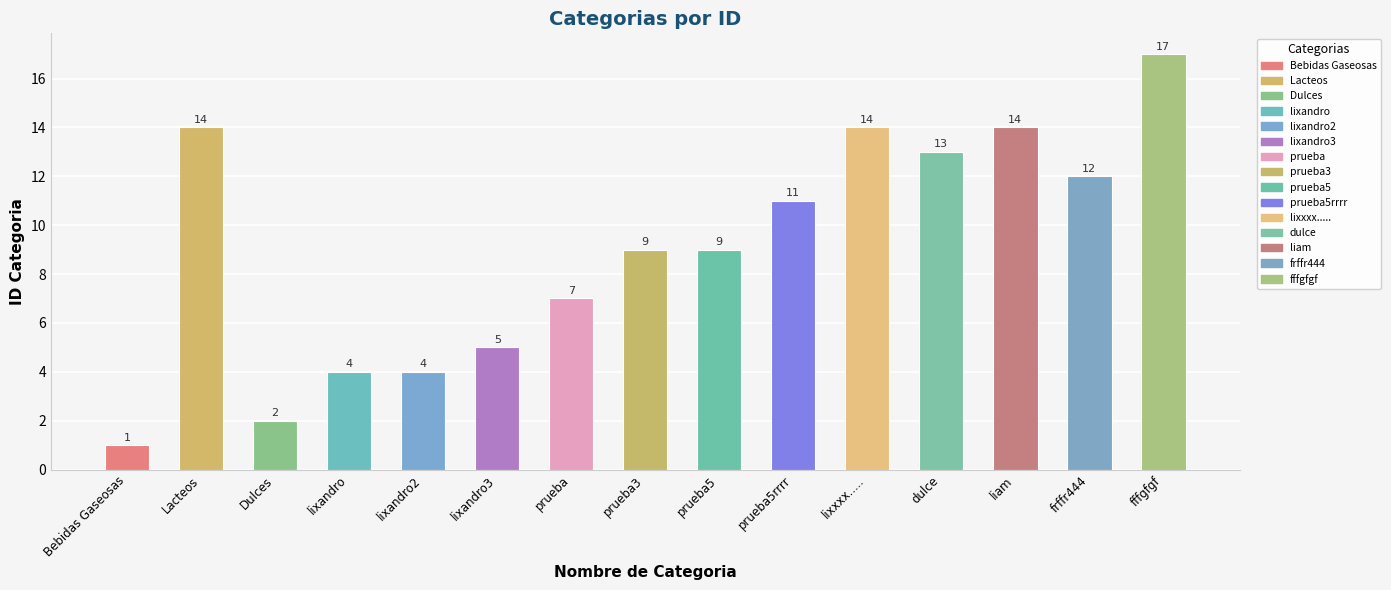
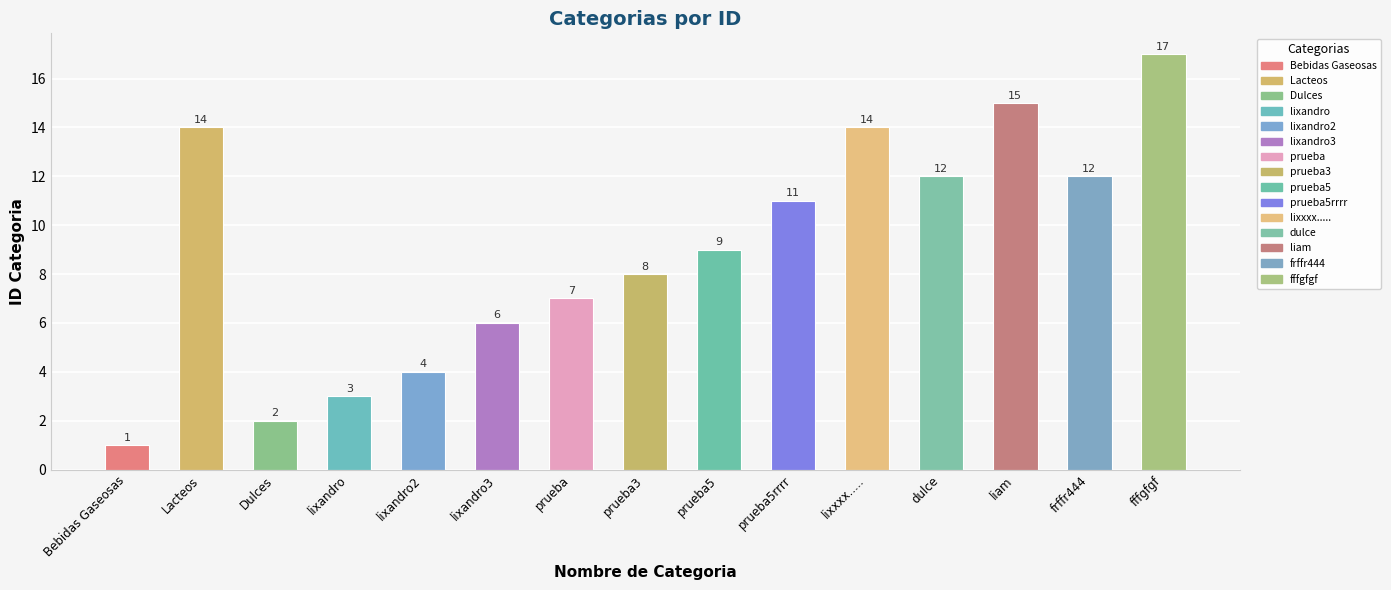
lixandro: 4 -> 3
lixandro3: 5 -> 6
prueba3: 9 -> 8
dulce: 13 -> 12
liam: 14 -> 15
